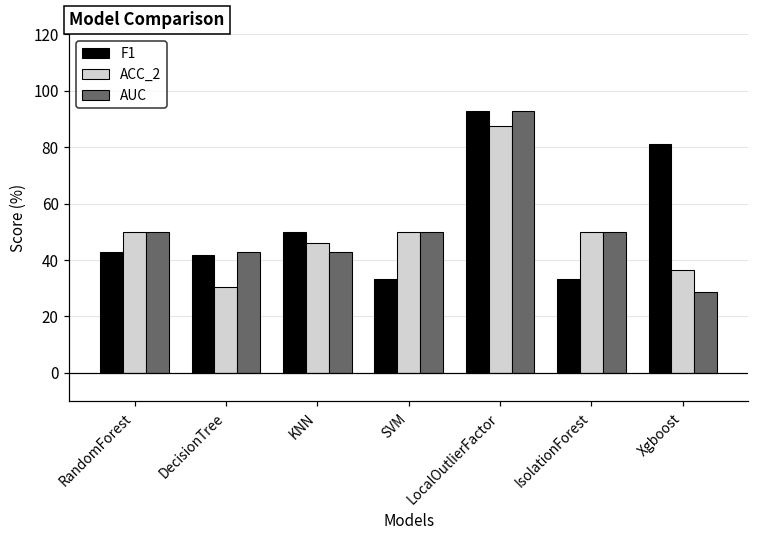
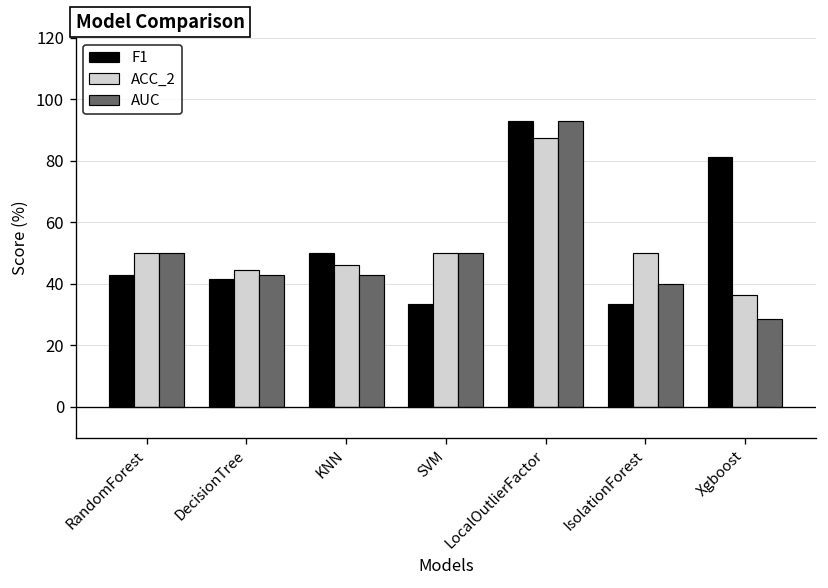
ACC_2, DecisionTree: 30 -> 44
AUC, IsolationForest: 50 -> 40
